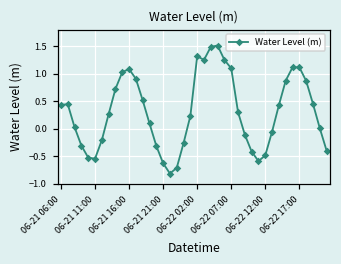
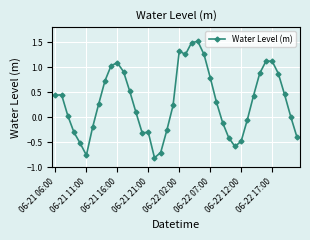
06-21 11:00: -0.5 -> -0.8
06-21 21:00: -0.6 -> -0.3
06-22 07:00: 1.1 -> 0.8
